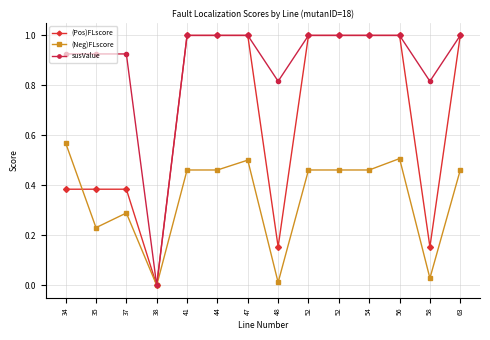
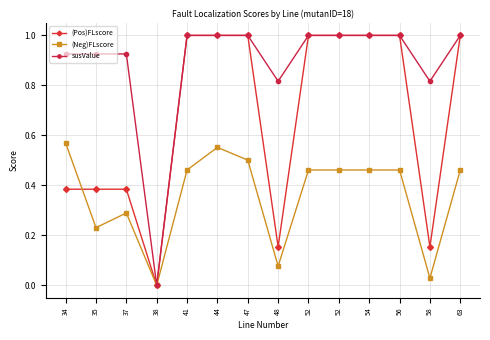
(Neg)FLscore, 44: 0.46 -> 0.55
(Neg)FLscore, 48: 0.01 -> 0.08
(Neg)FLscore, 56: 0.51 -> 0.46
